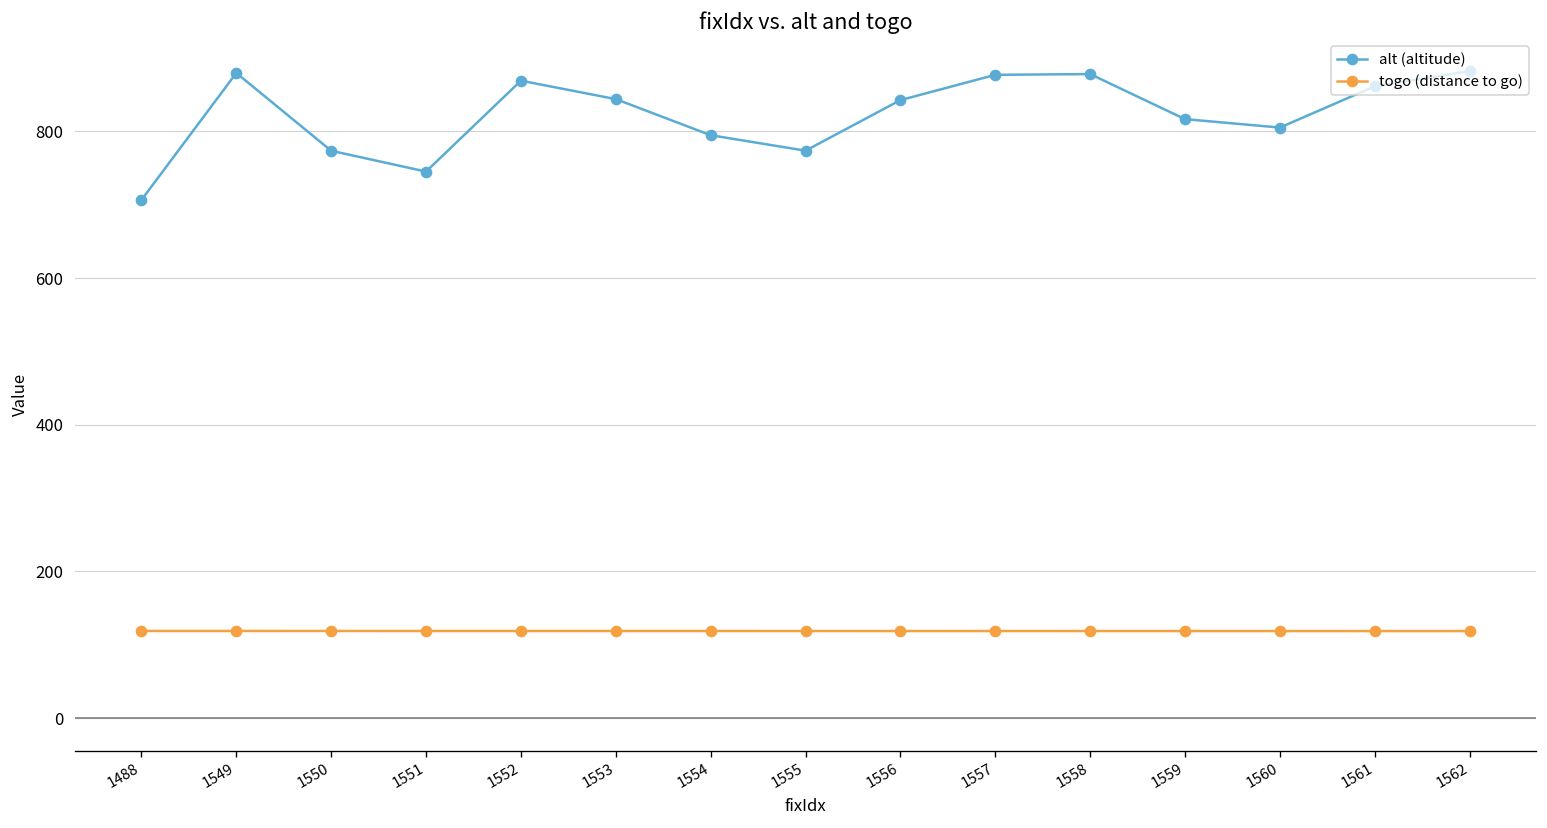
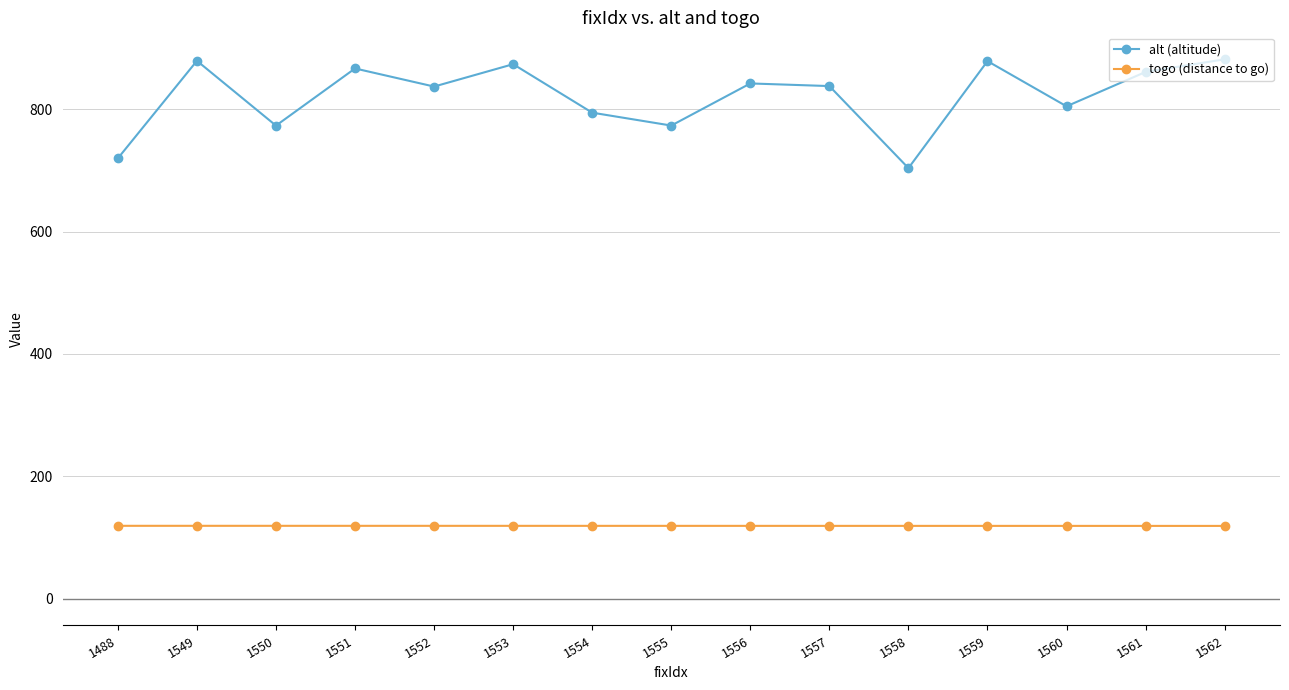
alt (altitude), 1488: 710 -> 720
alt (altitude), 1551: 750 -> 870
alt (altitude), 1552: 870 -> 840
alt (altitude), 1553: 840 -> 870
alt (altitude), 1557: 880 -> 840
alt (altitude), 1558: 880 -> 700
alt (altitude), 1559: 820 -> 880
